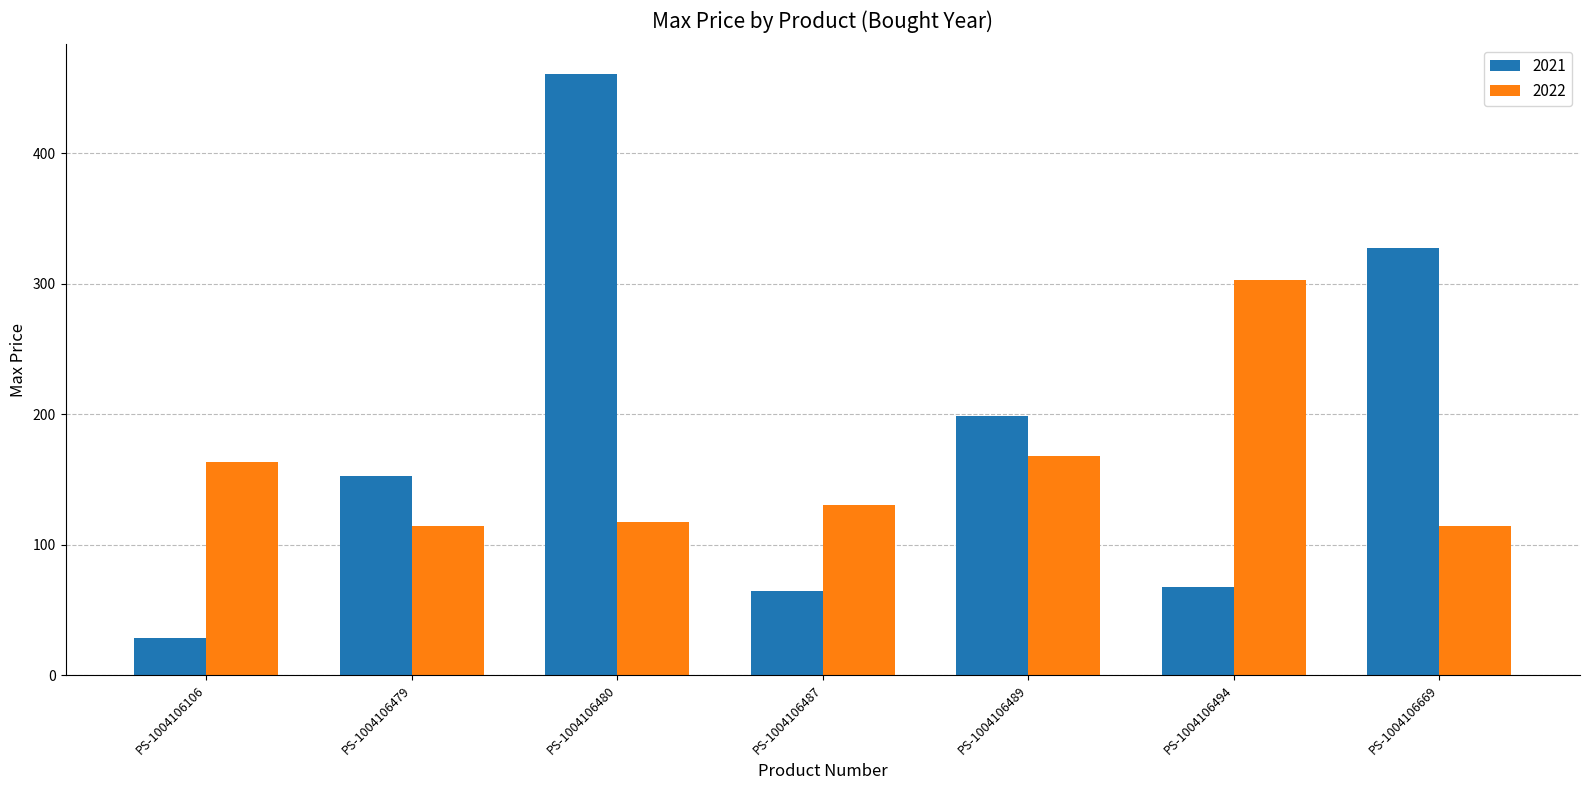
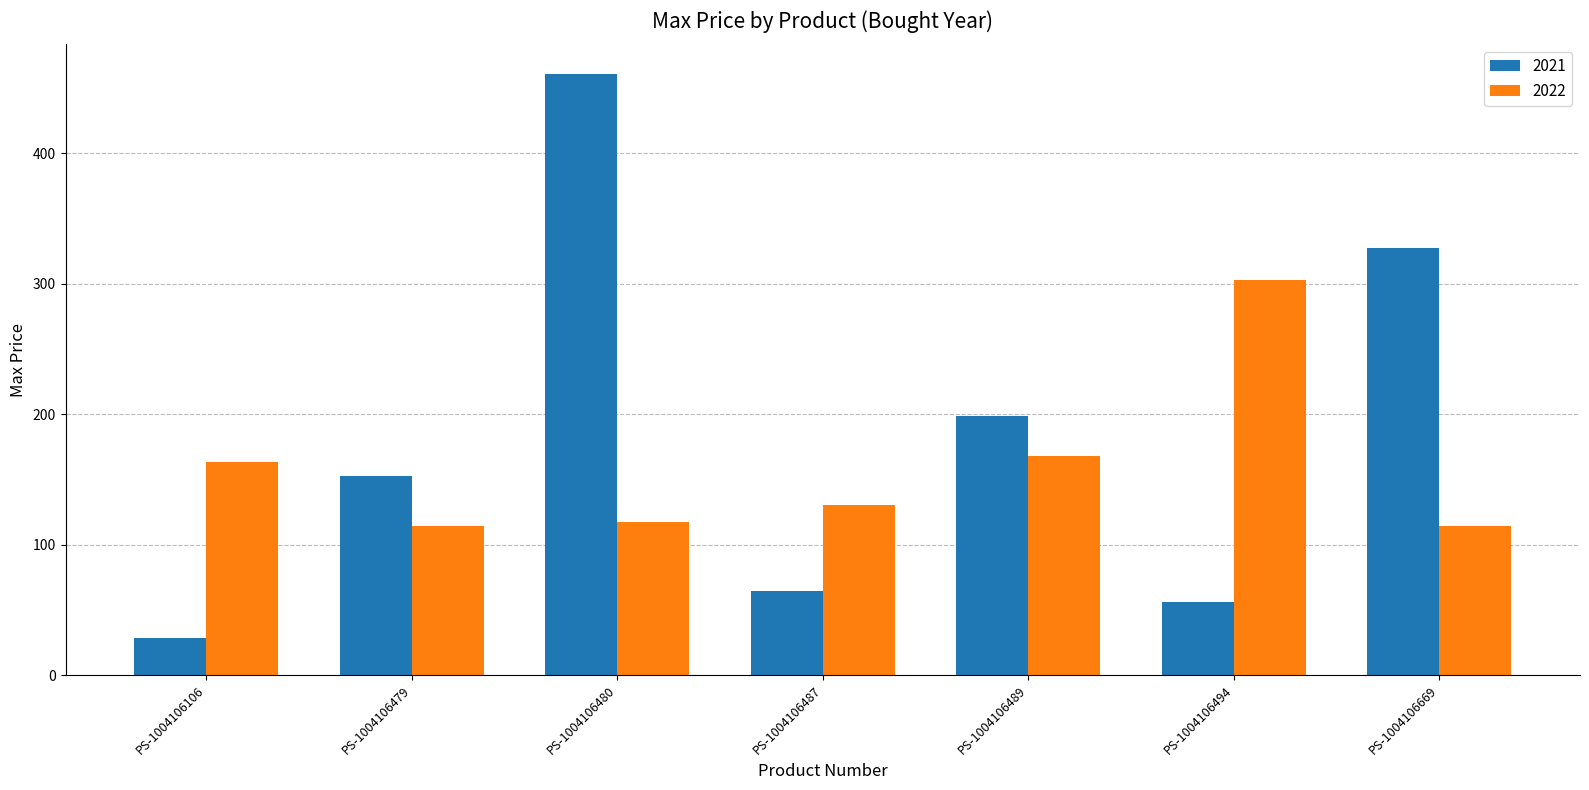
2021, PS-1004106494: 68 -> 56
